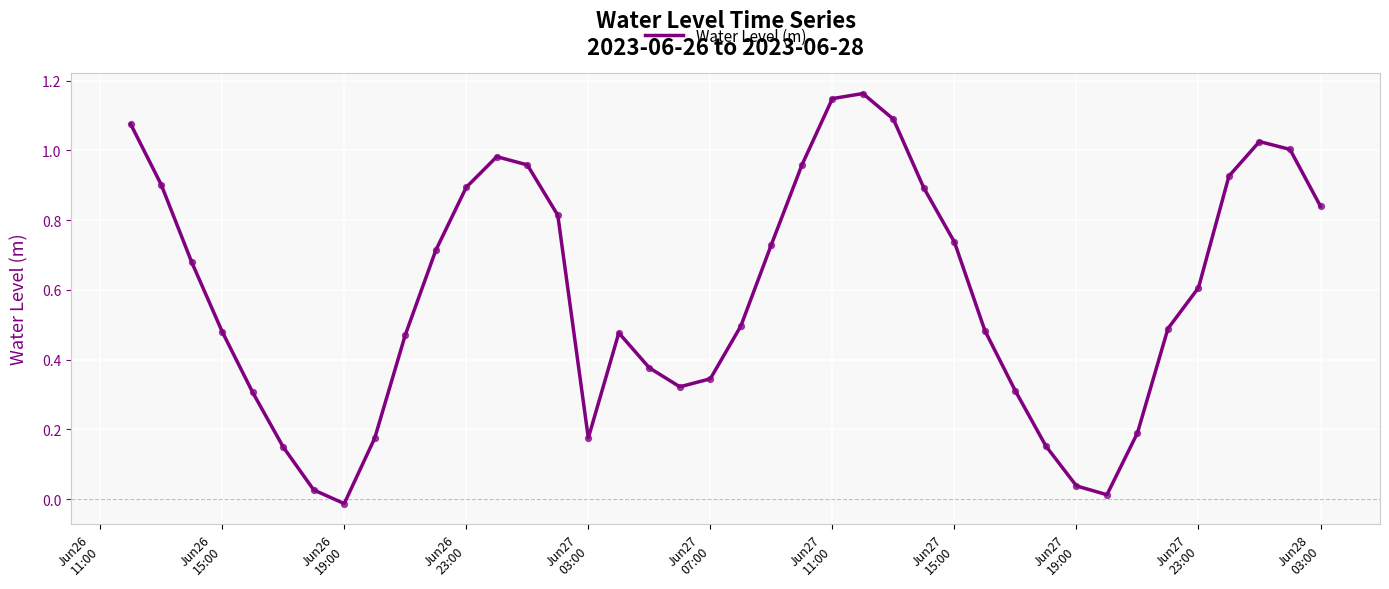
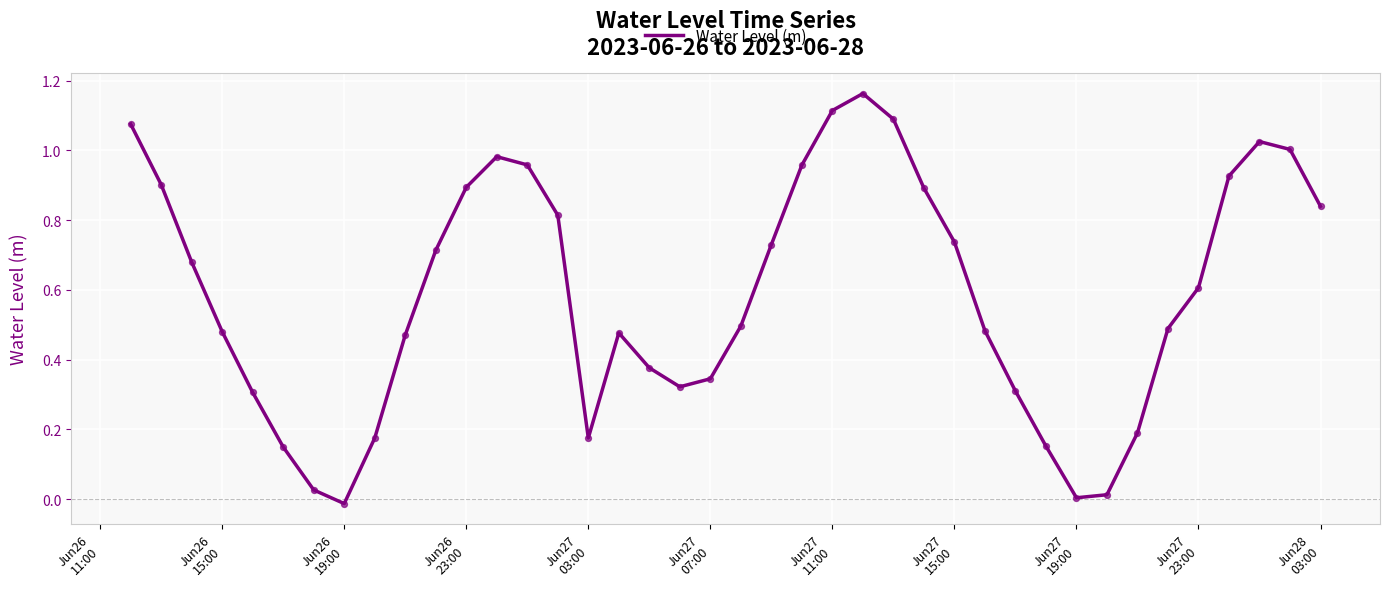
Jun27 11:00: 1.15 -> 1.11
Jun27 19:00: 0.04 -> 0.00
